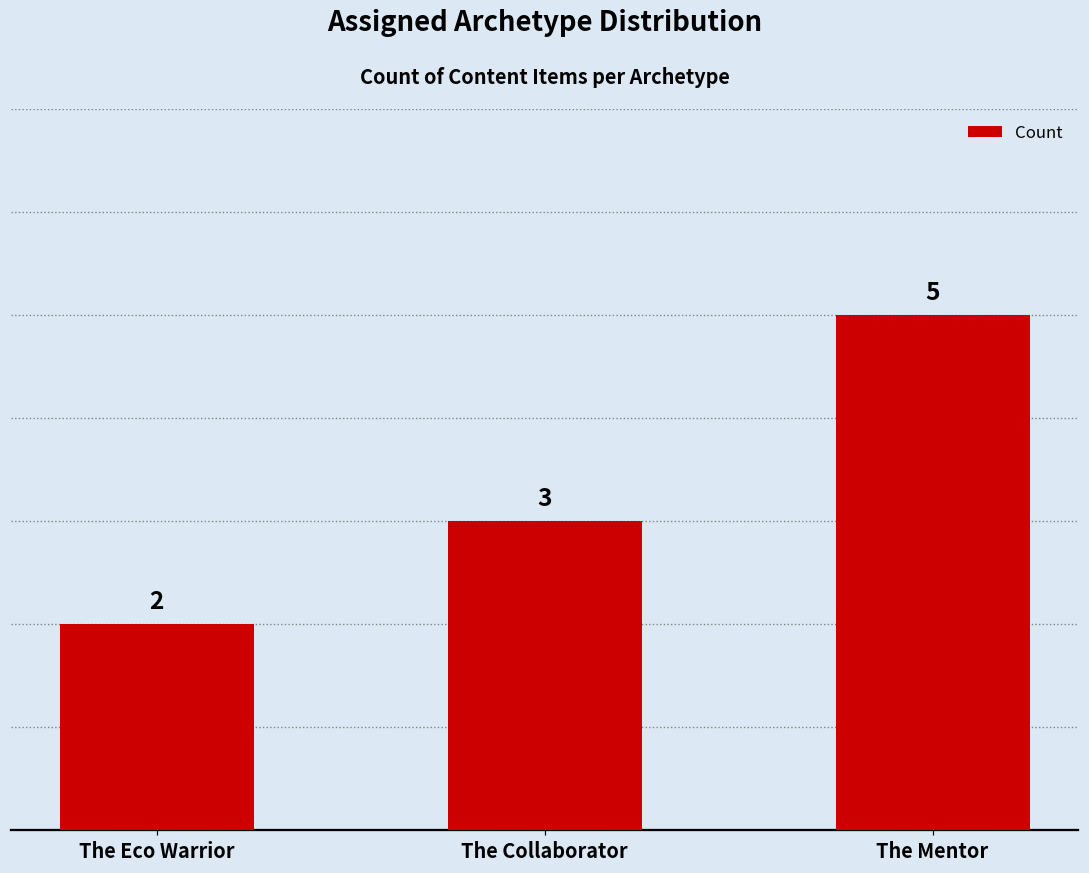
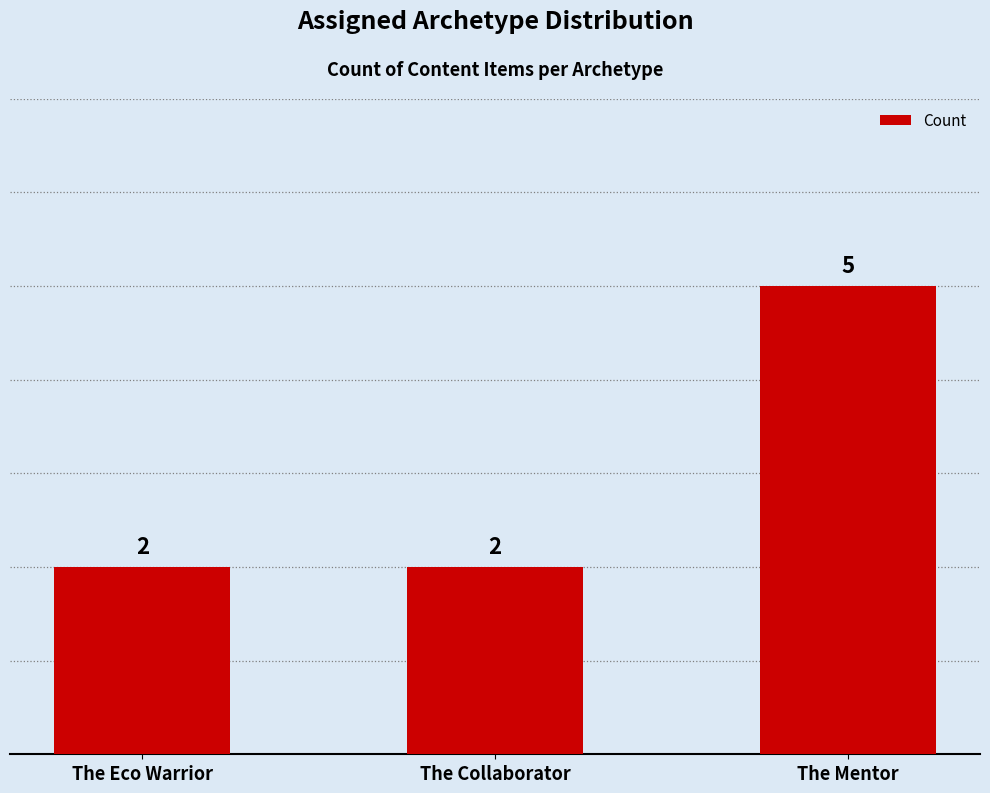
The Collaborator: 3 -> 2
